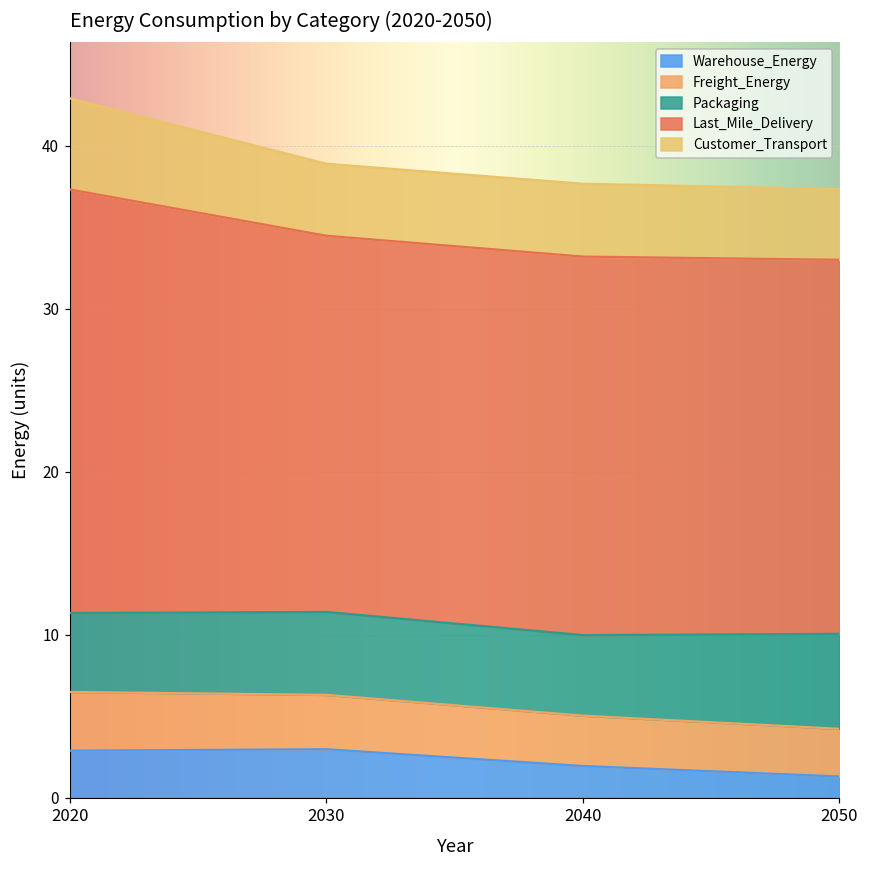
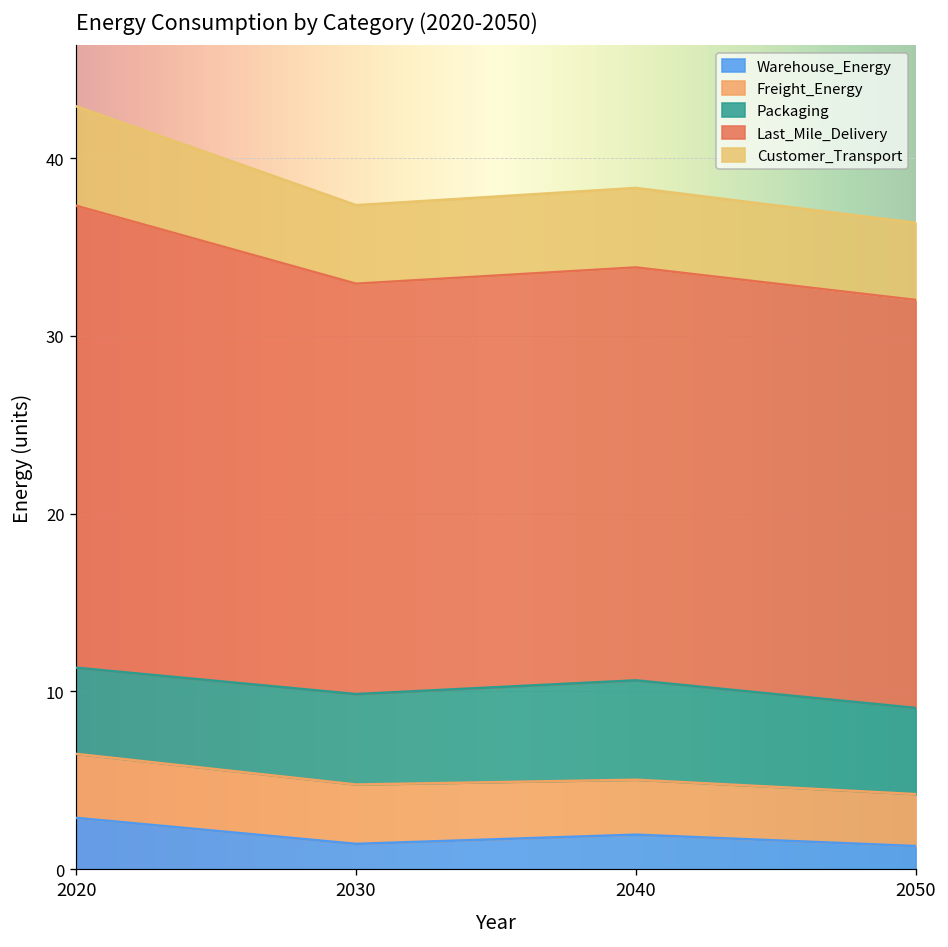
Warehouse_Energy, 2030: 3.0 -> 1.4
Packaging, 2040: 4.9 -> 5.6
Packaging, 2050: 5.8 -> 4.8
